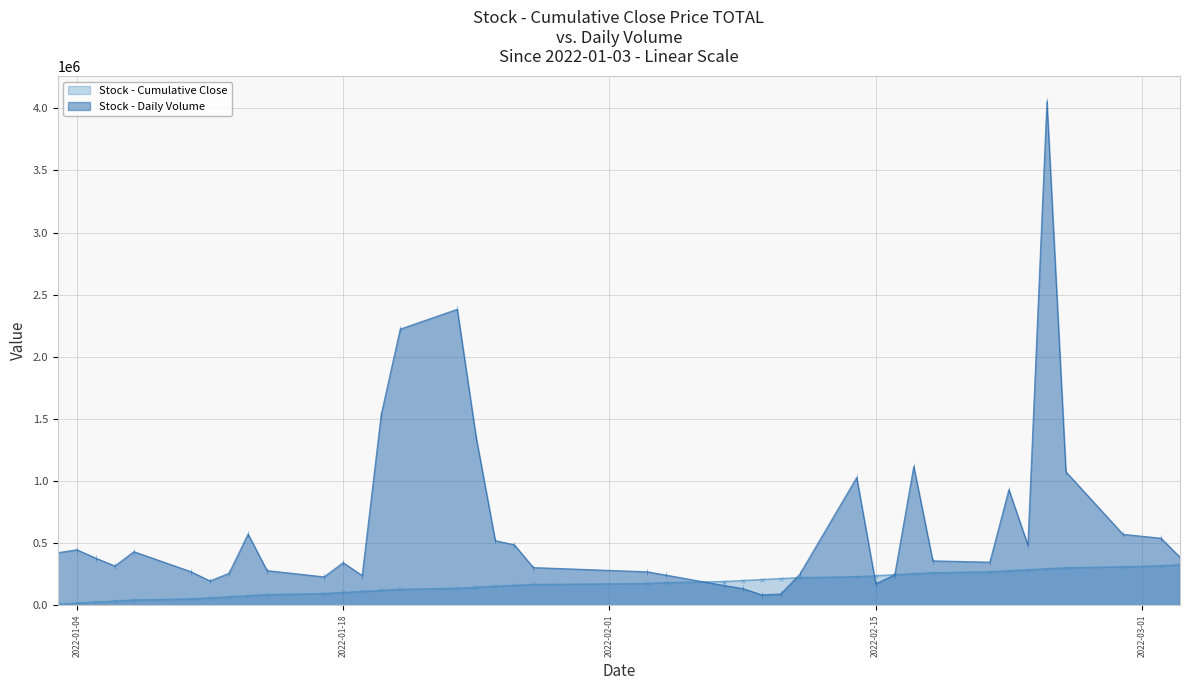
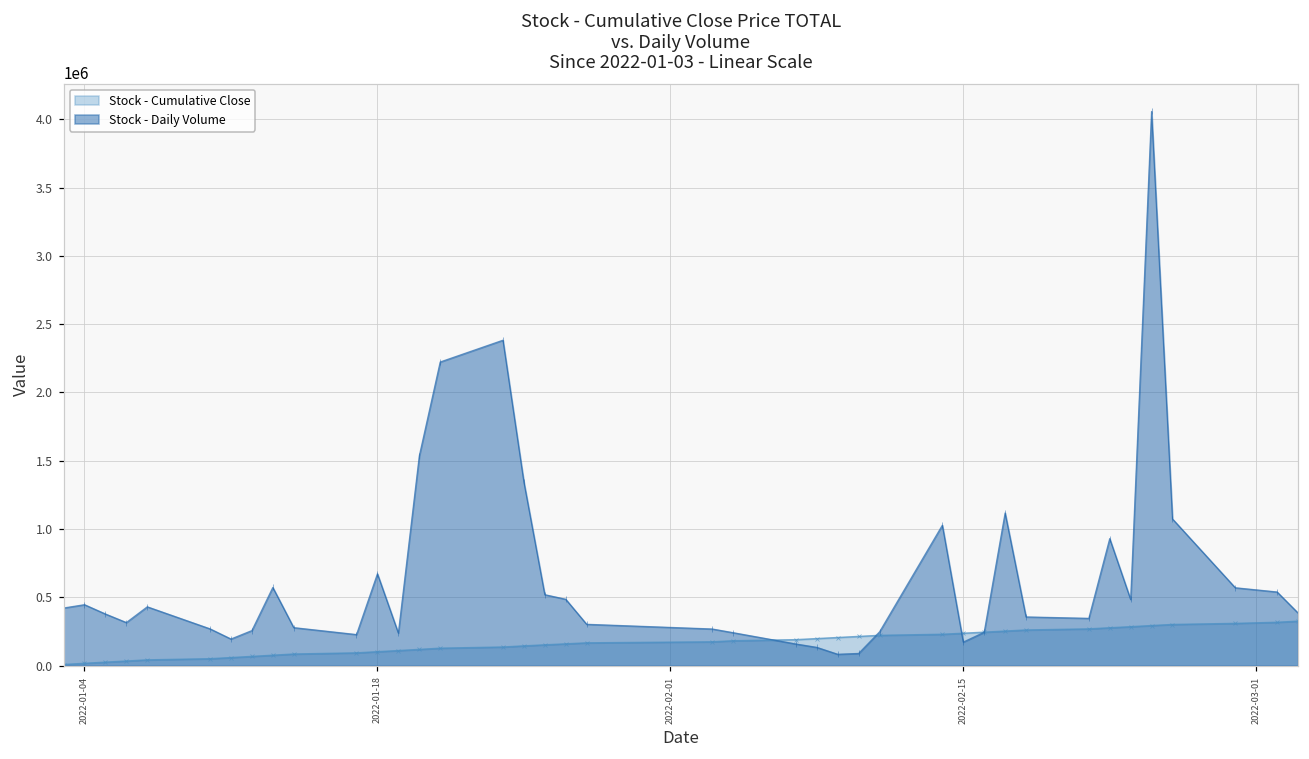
Stock - Daily Volume, 2022-01-18: 340000 -> 670000
